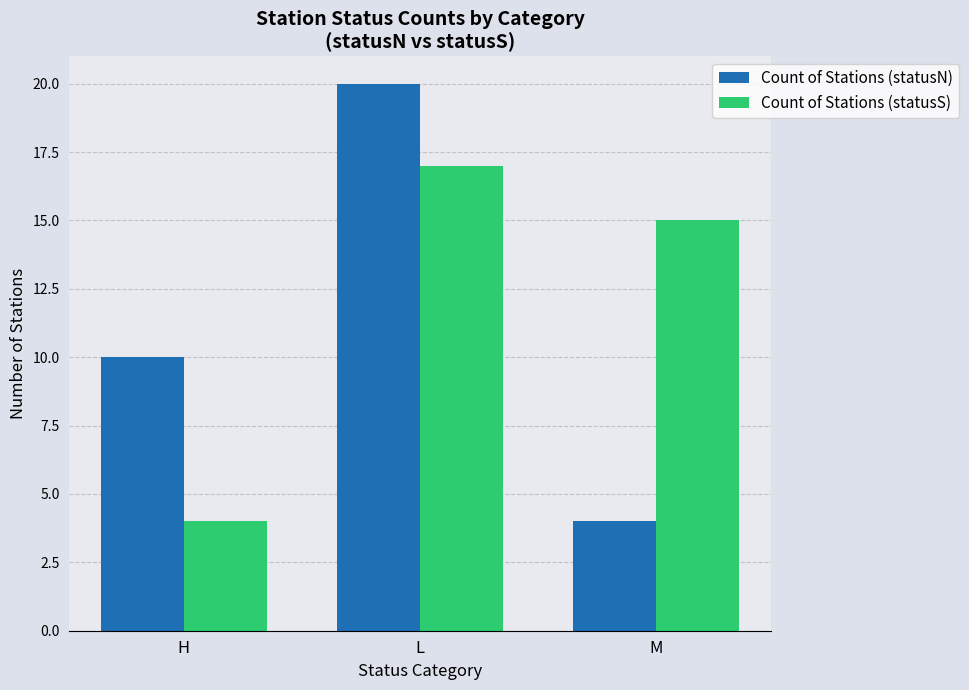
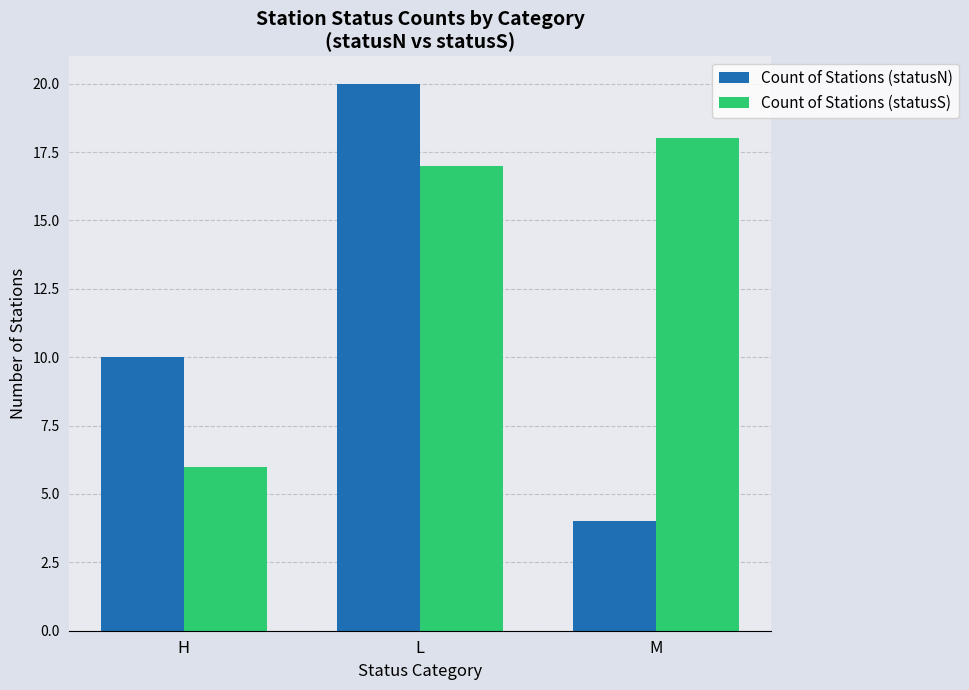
Count of Stations (statusS), H: 4 -> 6
Count of Stations (statusS), M: 15 -> 18
